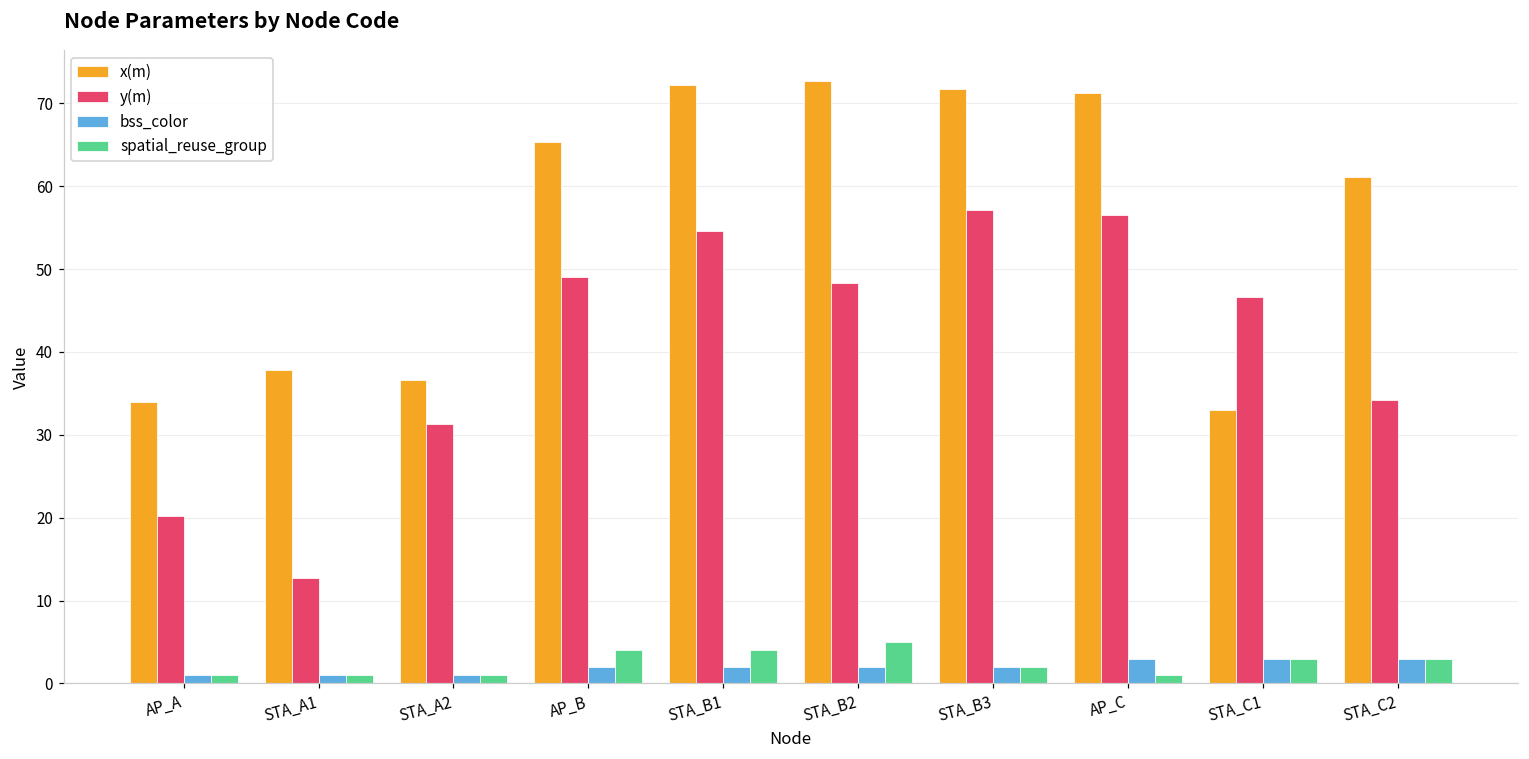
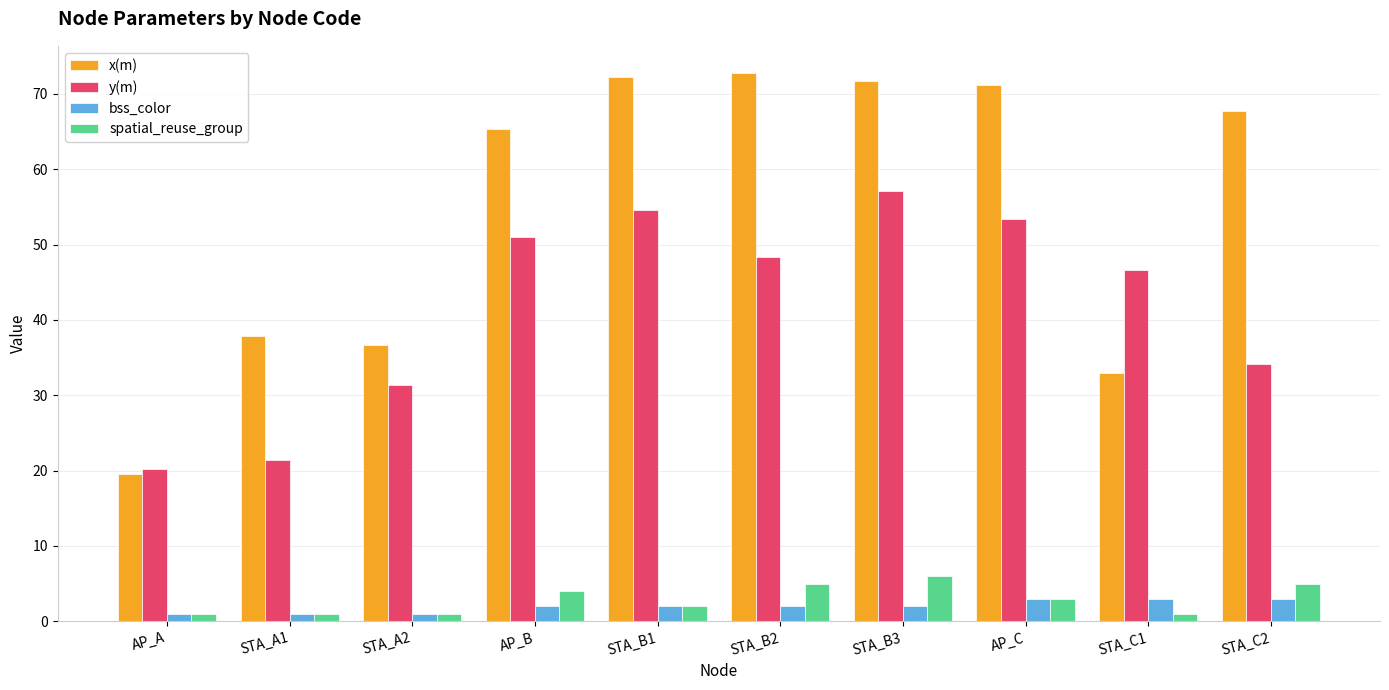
x(m), AP_A: 34 -> 19
y(m), STA_A1: 13 -> 21
y(m), AP_B: 49 -> 51
spatial_reuse_group, STA_B1: 4 -> 2
spatial_reuse_group, STA_B3: 2 -> 6
y(m), AP_C: 56 -> 53
spatial_reuse_group, AP_C: 1 -> 3
spatial_reuse_group, STA_C1: 3 -> 1
x(m), STA_C2: 61 -> 68
spatial_reuse_group, STA_C2: 3 -> 5
